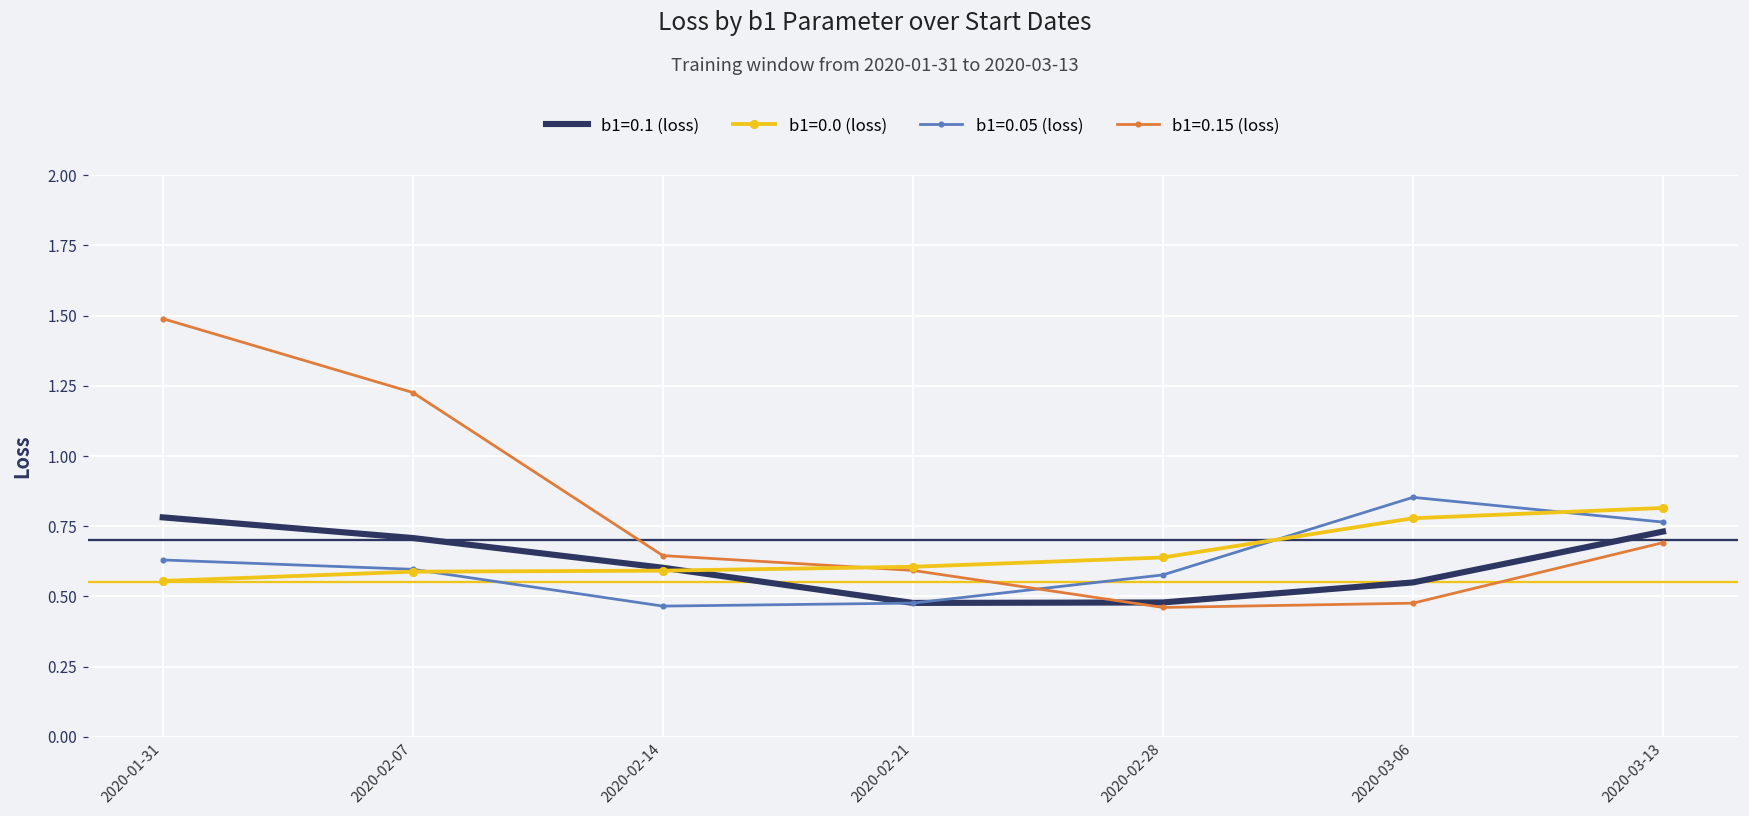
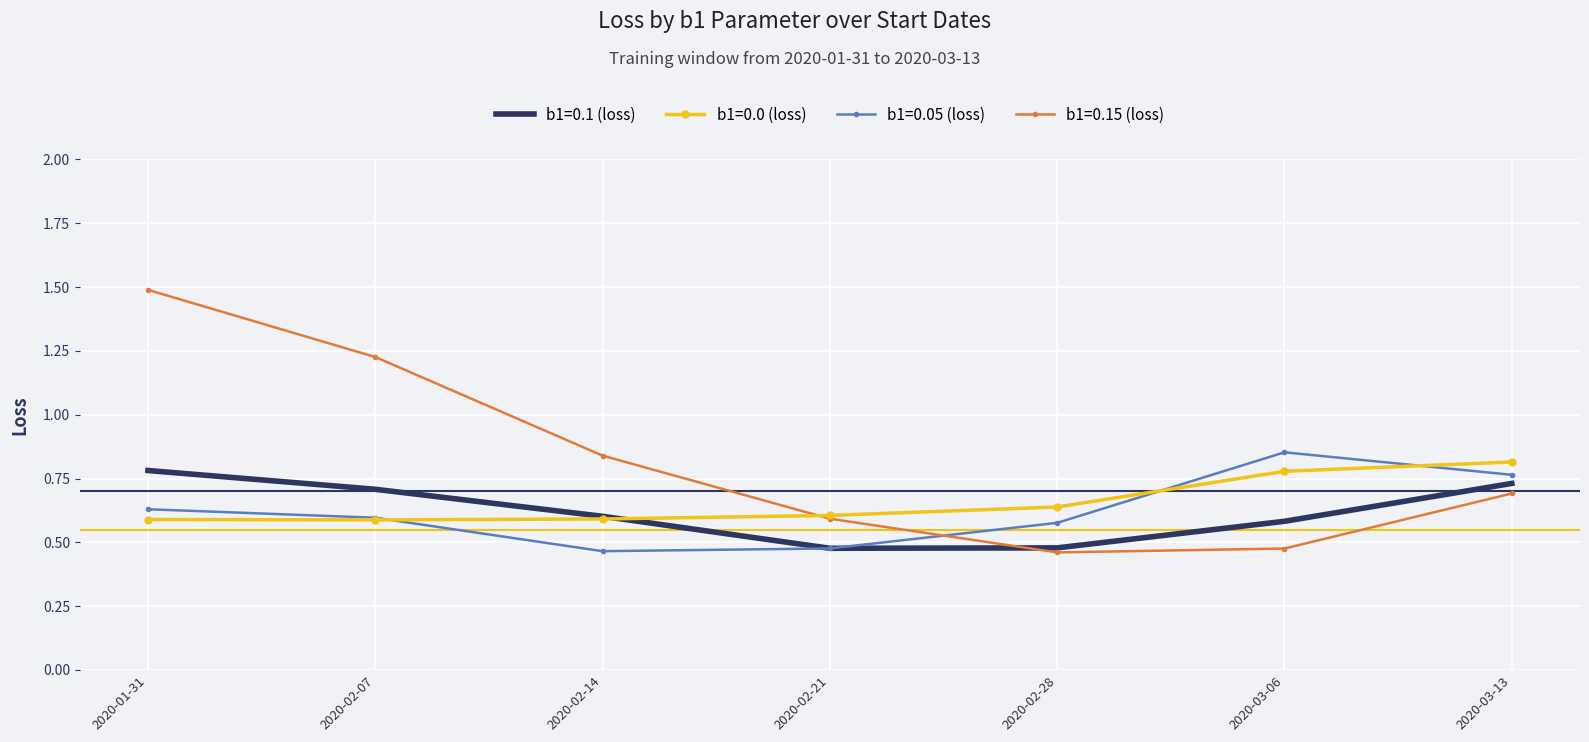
b1=0.0 (loss), 2020-01-31: 0.55 -> 0.59
b1=0.15 (loss), 2020-02-14: 0.65 -> 0.84
b1=0.1 (loss), 2020-03-06: 0.55 -> 0.58
